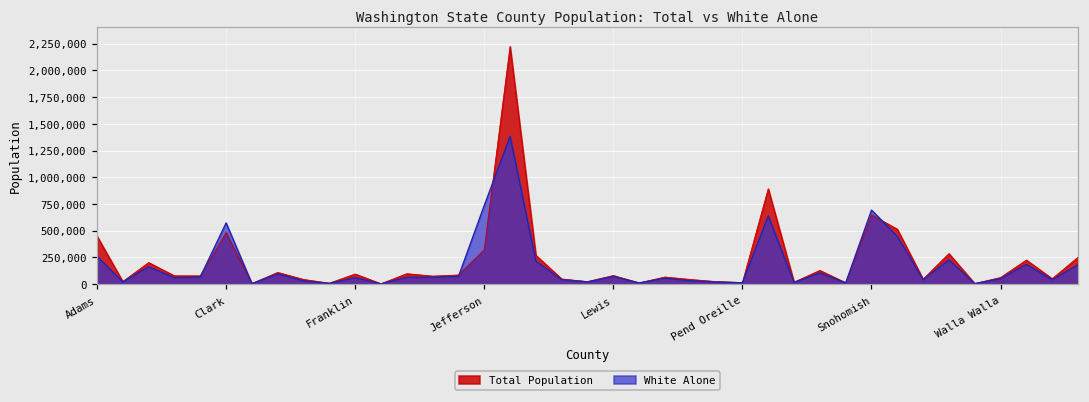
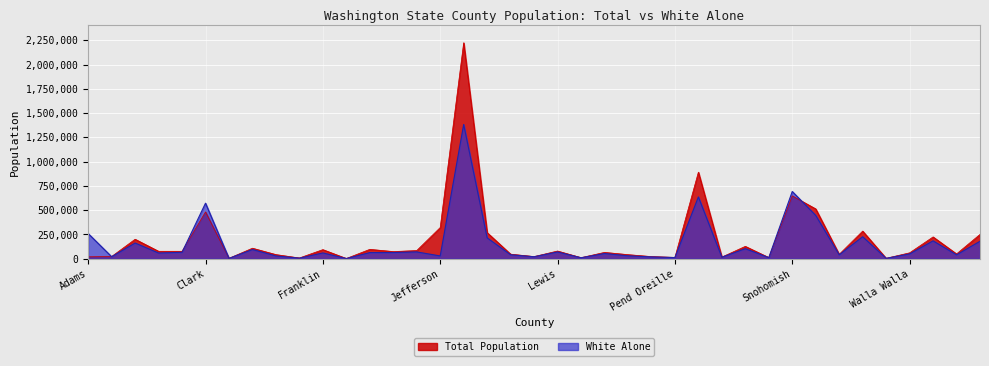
Total Population, Adams: 400,000 -> 0
White Alone, Jefferson: 700,000 -> 0
